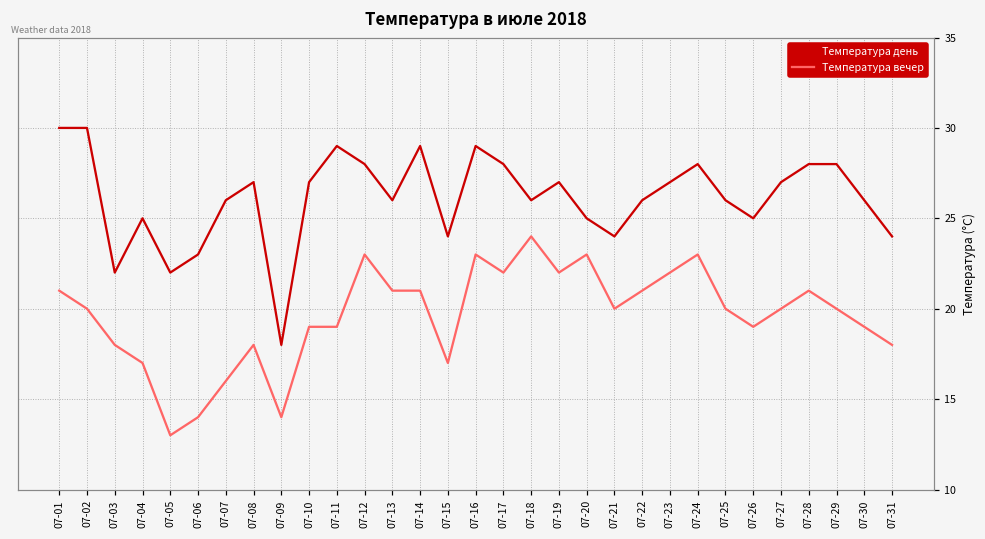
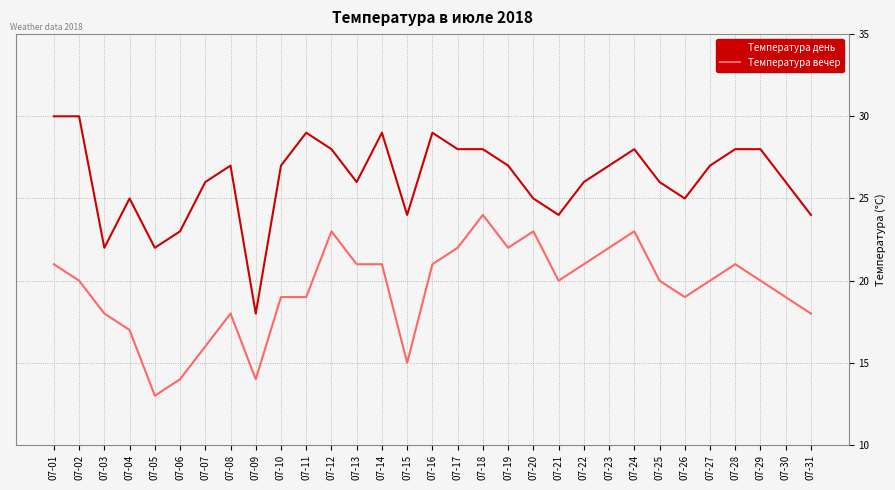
Температура вечер, 07-15: 17 -> 15
Температура вечер, 07-16: 23 -> 21
Температура день, 07-18: 26 -> 28
